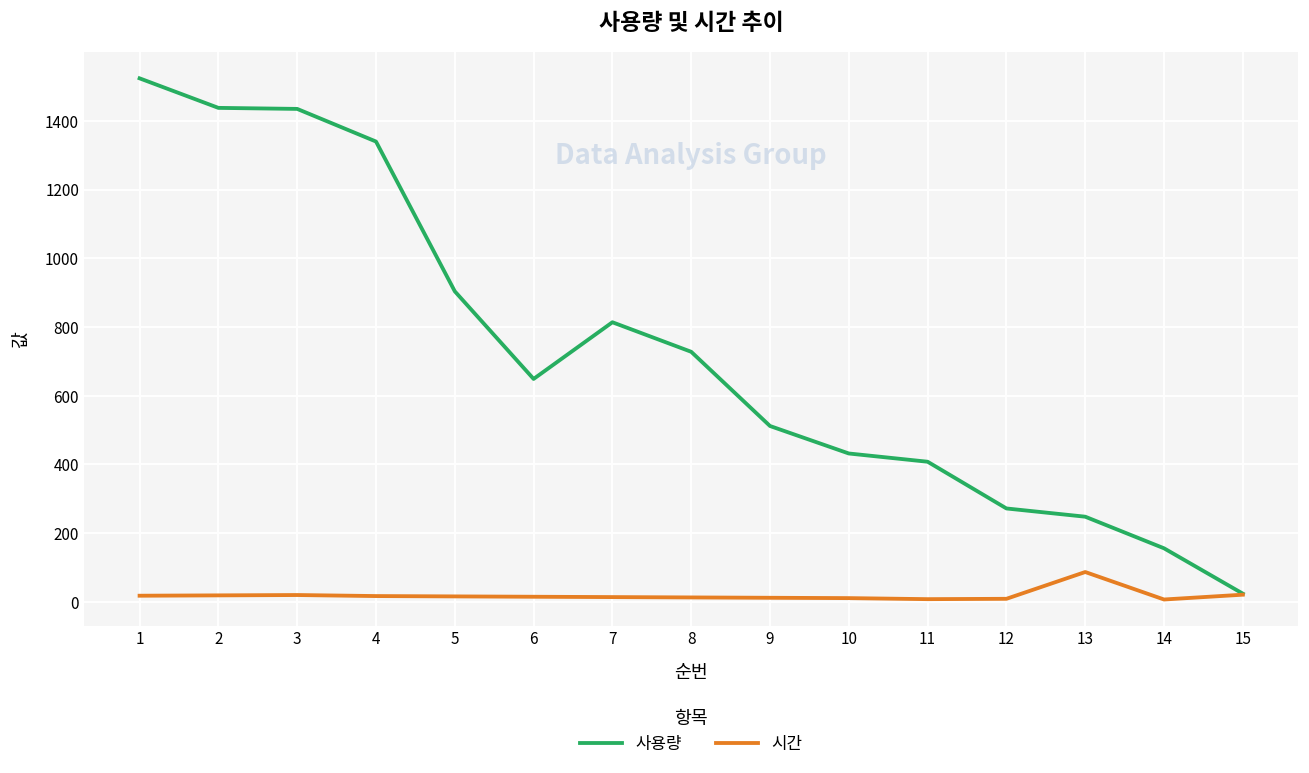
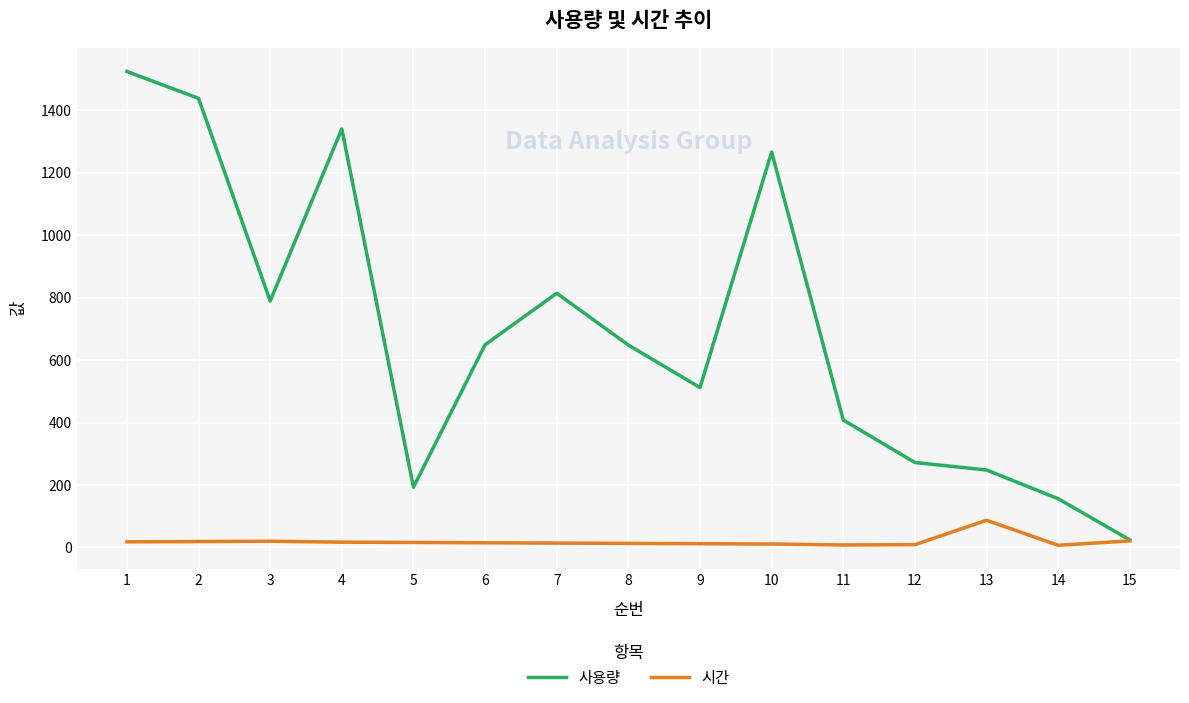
사용량, 3: 1440 -> 790
사용량, 5: 900 -> 190
사용량, 8: 730 -> 650
사용량, 10: 430 -> 1270
